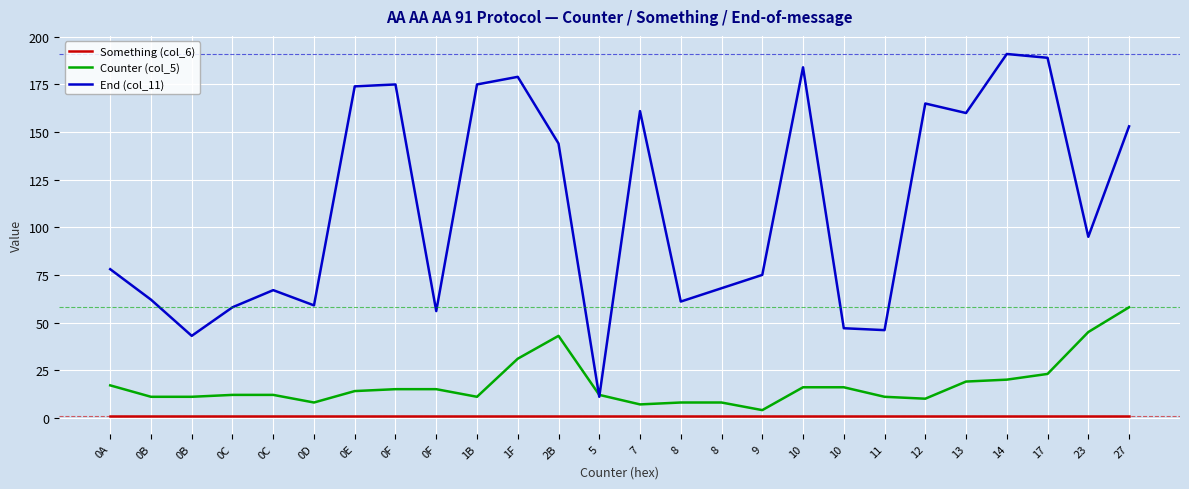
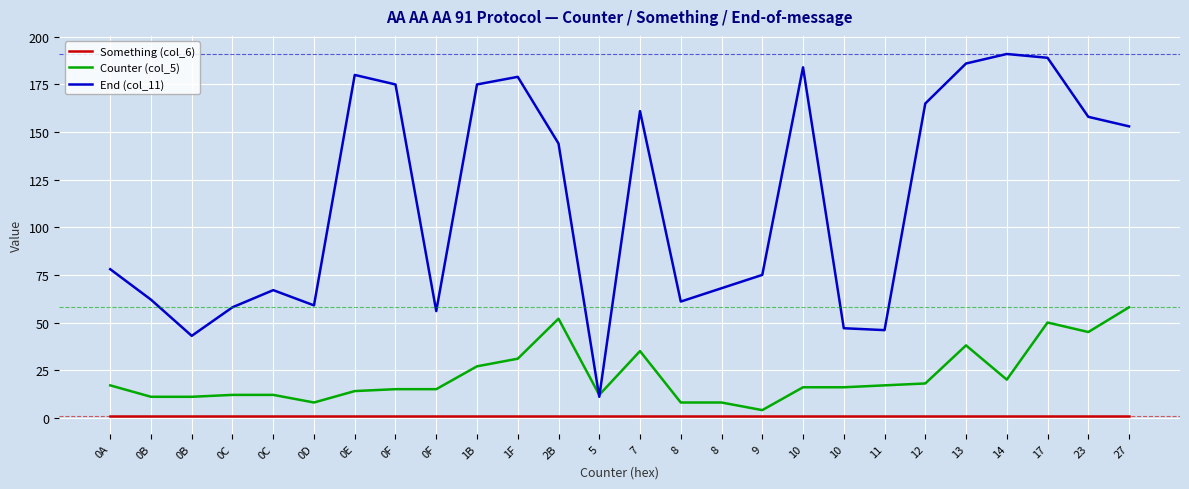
End (col_11), 0E: 174 -> 180
Counter (col_5), 1B: 11 -> 27
Counter (col_5), 2B: 43 -> 52
Counter (col_5), 7: 7 -> 35
Counter (col_5), 11: 11 -> 17
Counter (col_5), 12: 10 -> 18
Counter (col_5), 13: 19 -> 38
End (col_11), 13: 160 -> 186
Counter (col_5), 17: 23 -> 50
End (col_11), 23: 95 -> 158
